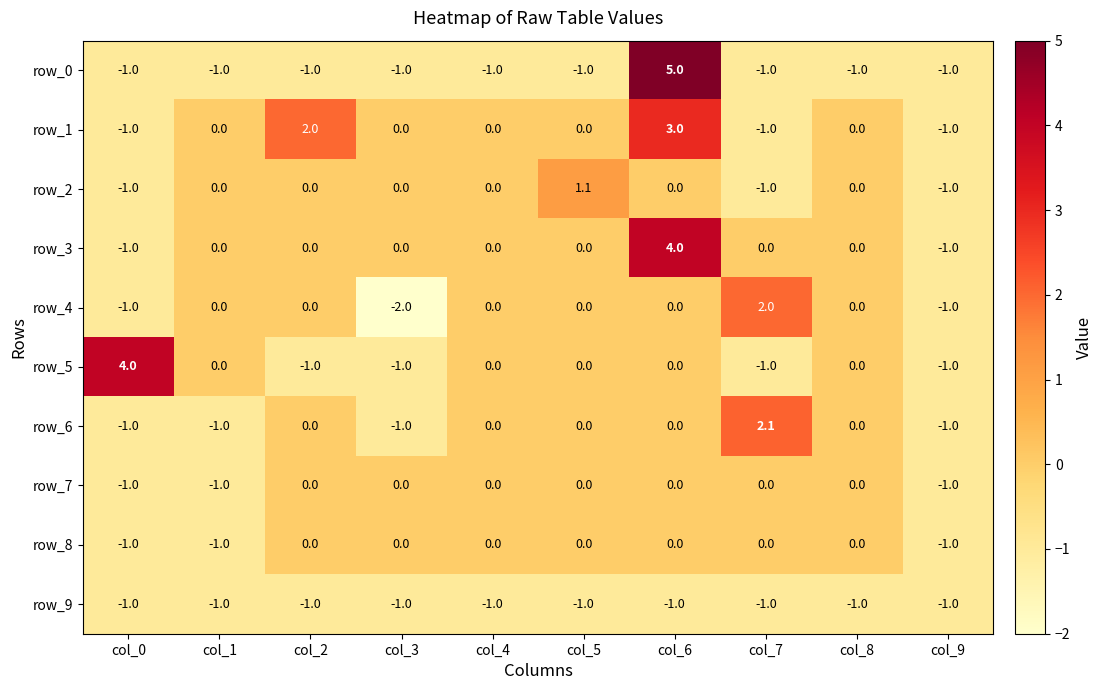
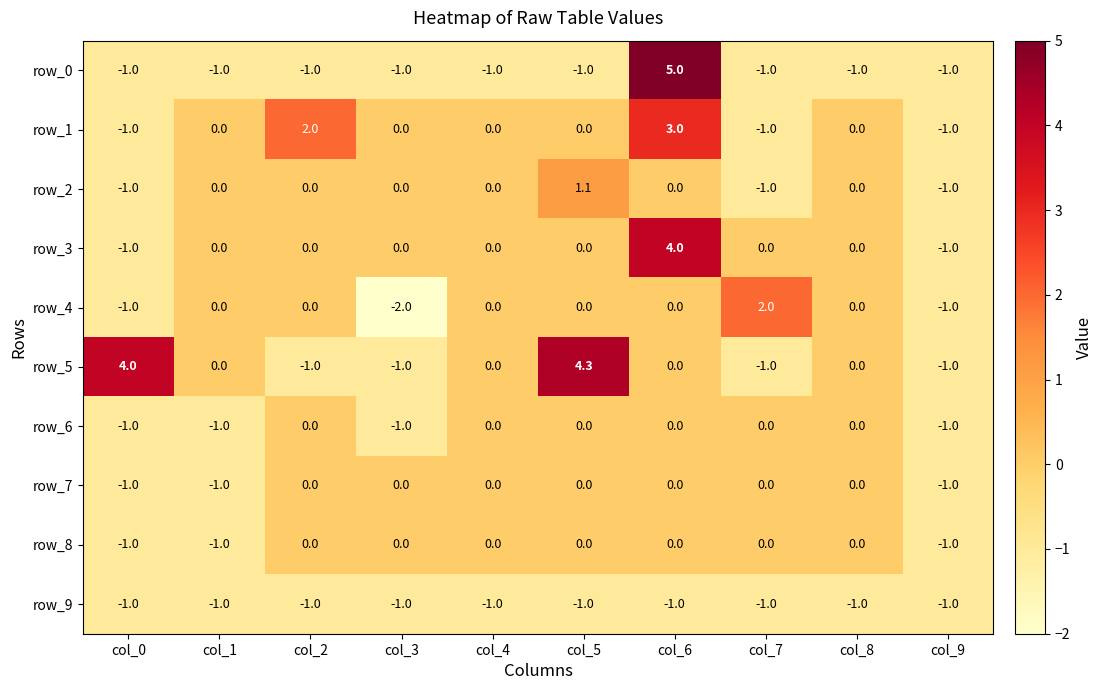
row_5, col_5: 0.0 -> 4.3
row_6, col_7: 2.1 -> 0.0
